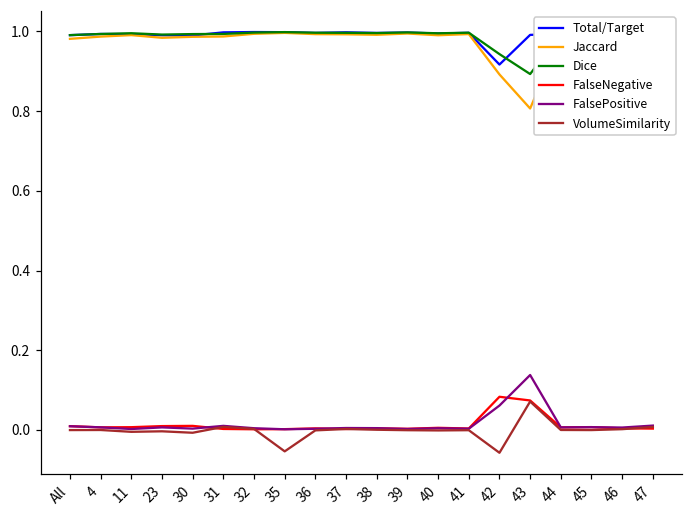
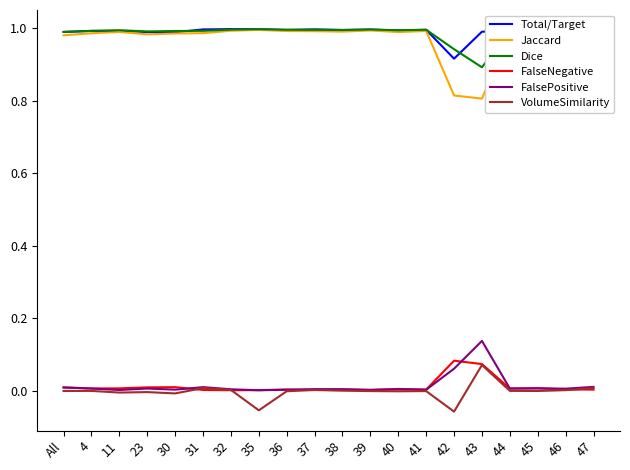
Jaccard, 42: 0.89 -> 0.82
